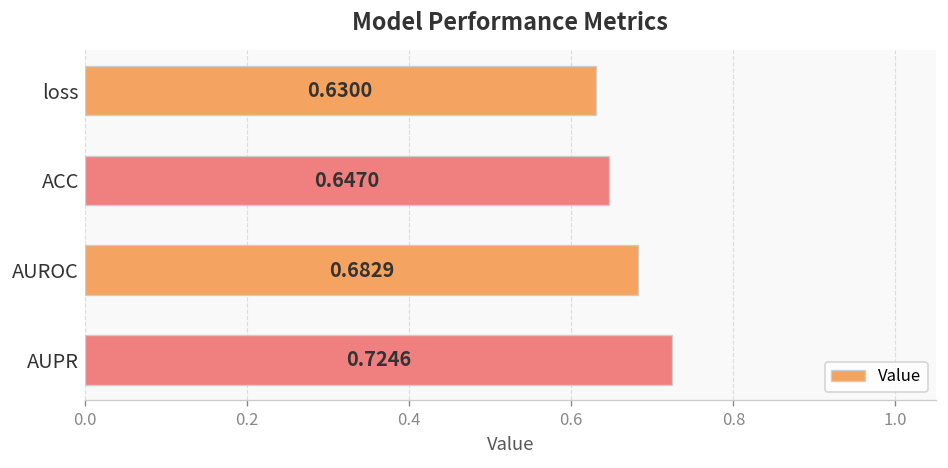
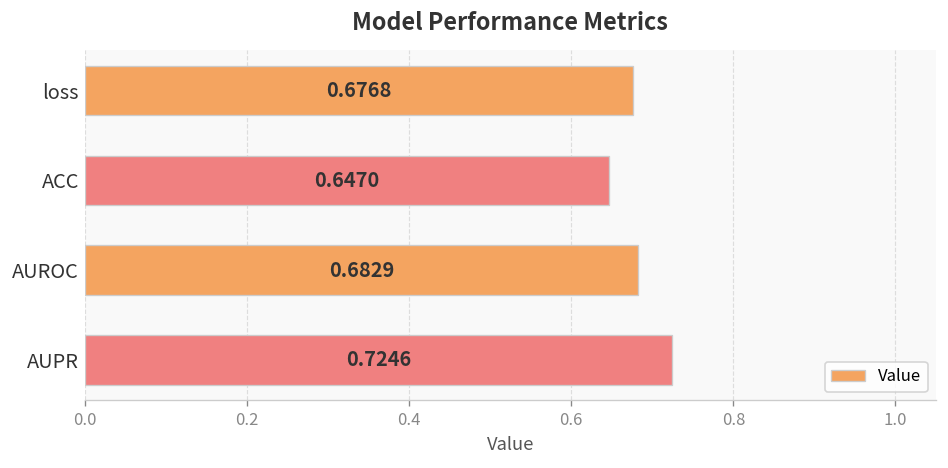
loss: 0.6300 -> 0.6768
